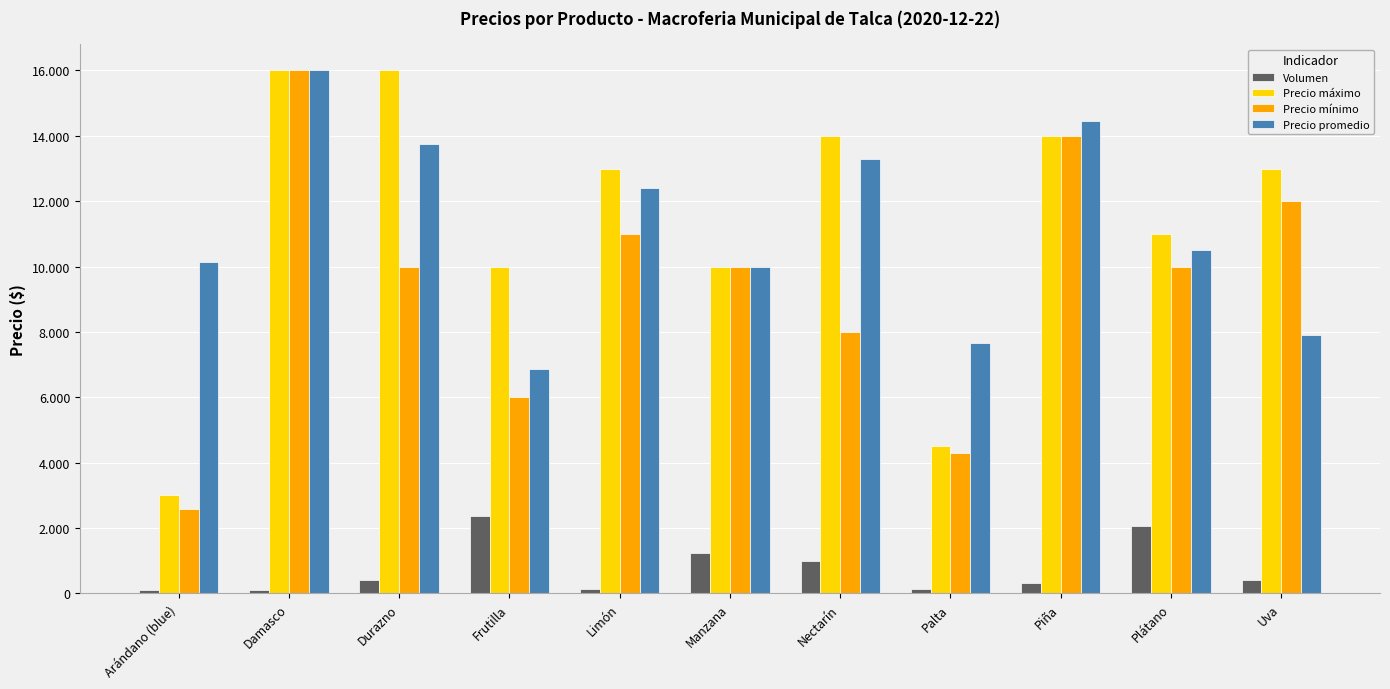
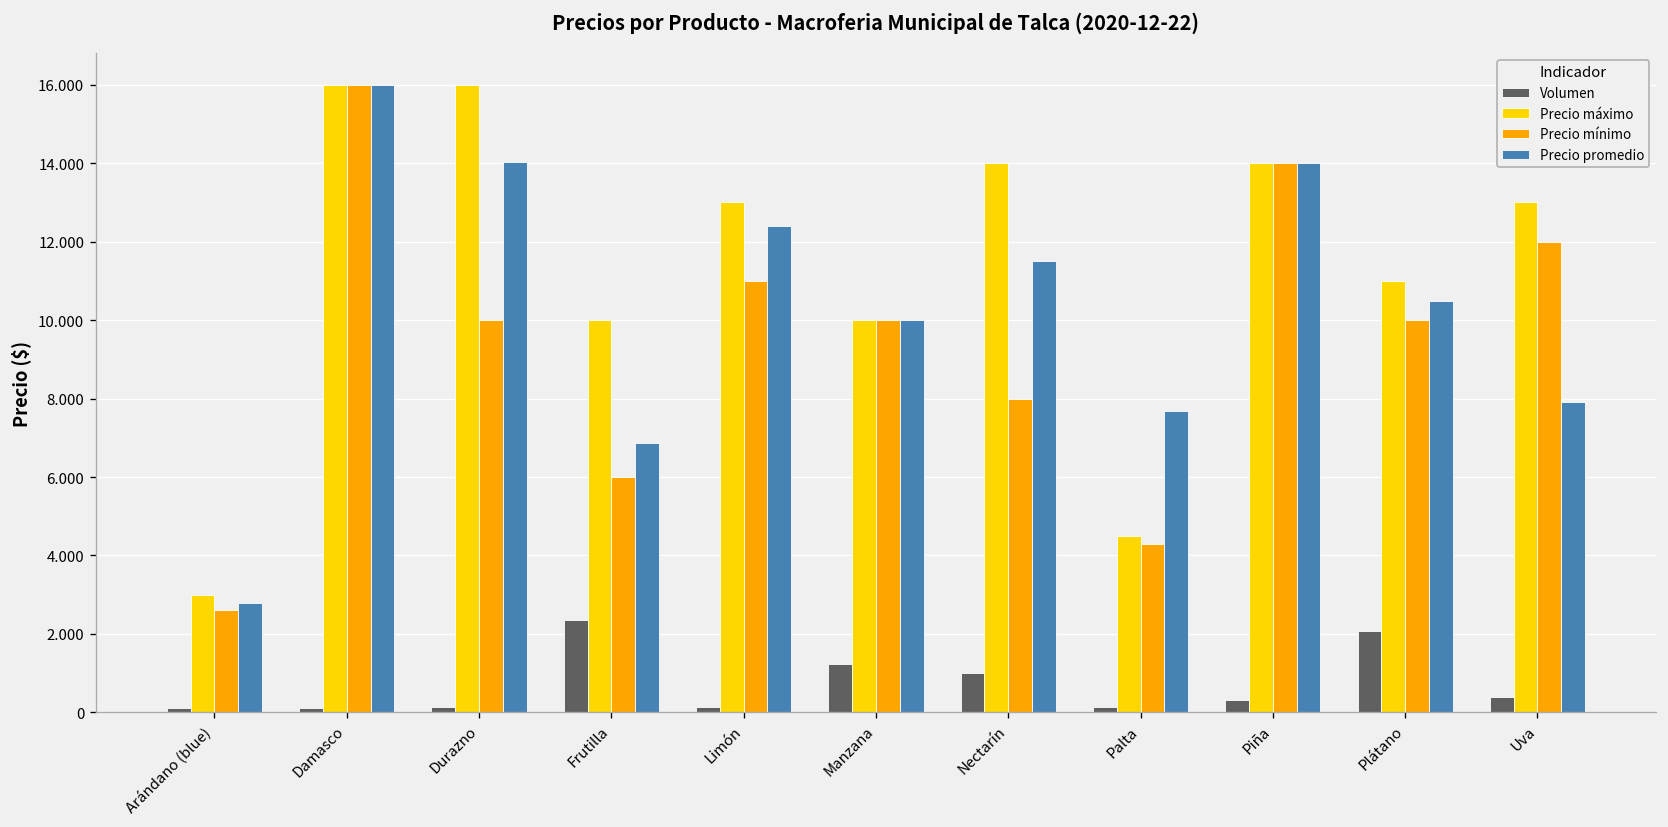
Precio promedio, Arándano (blue): 10.1 -> 2.8
Volumen, Durazno: 0.4 -> 0.1
Precio promedio, Durazno: 13.8 -> 14.0
Precio promedio, Nectarín: 13.3 -> 11.5
Precio promedio, Piña: 14.5 -> 14.0
